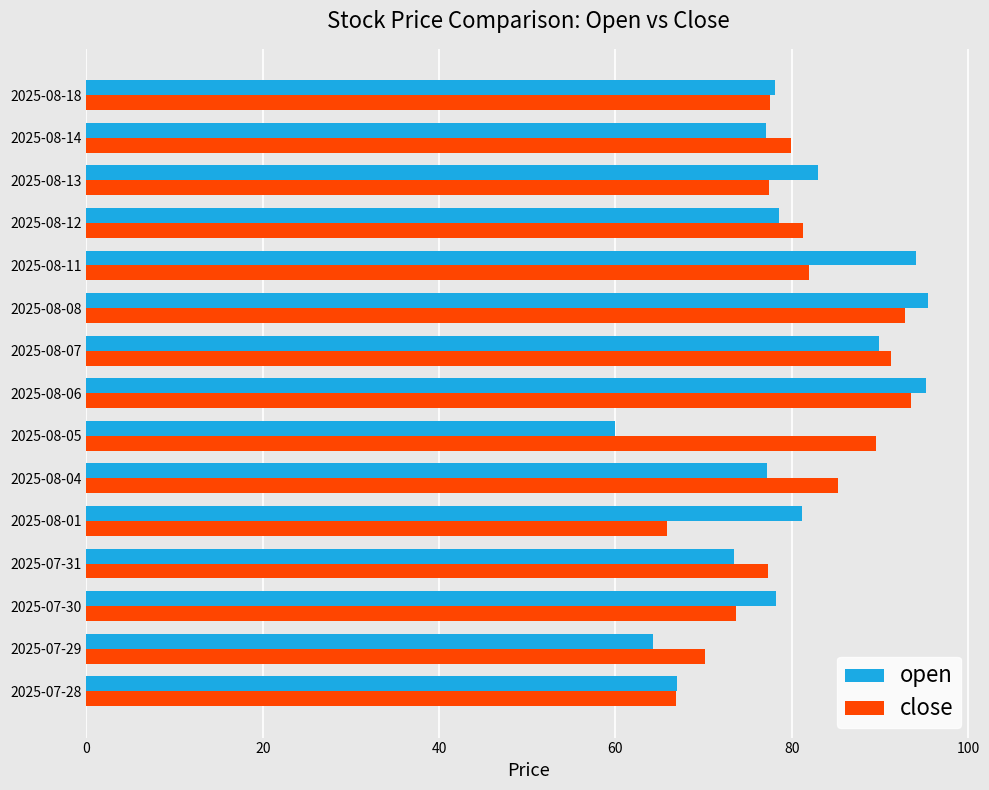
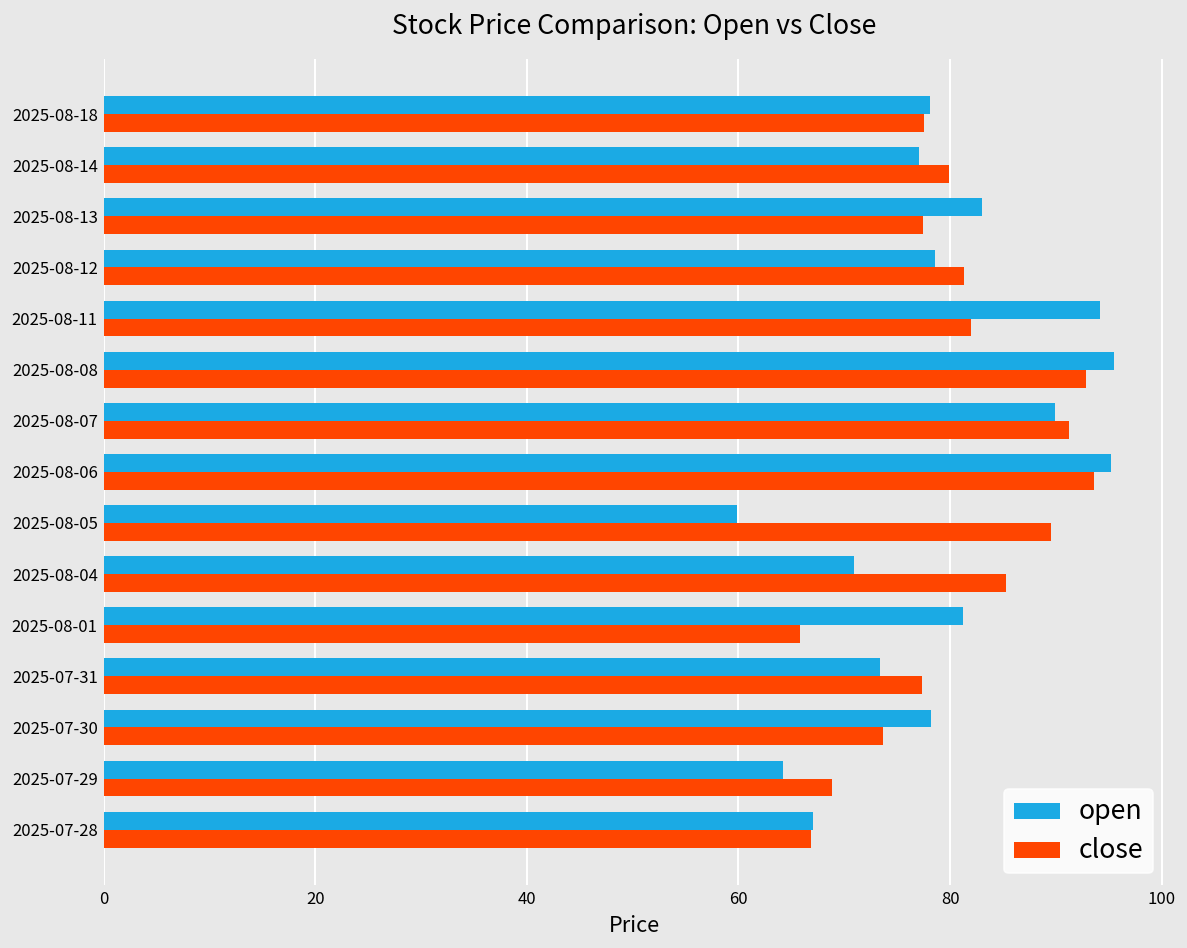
open, 2025-08-04: 77 -> 71
close, 2025-07-29: 70 -> 69
